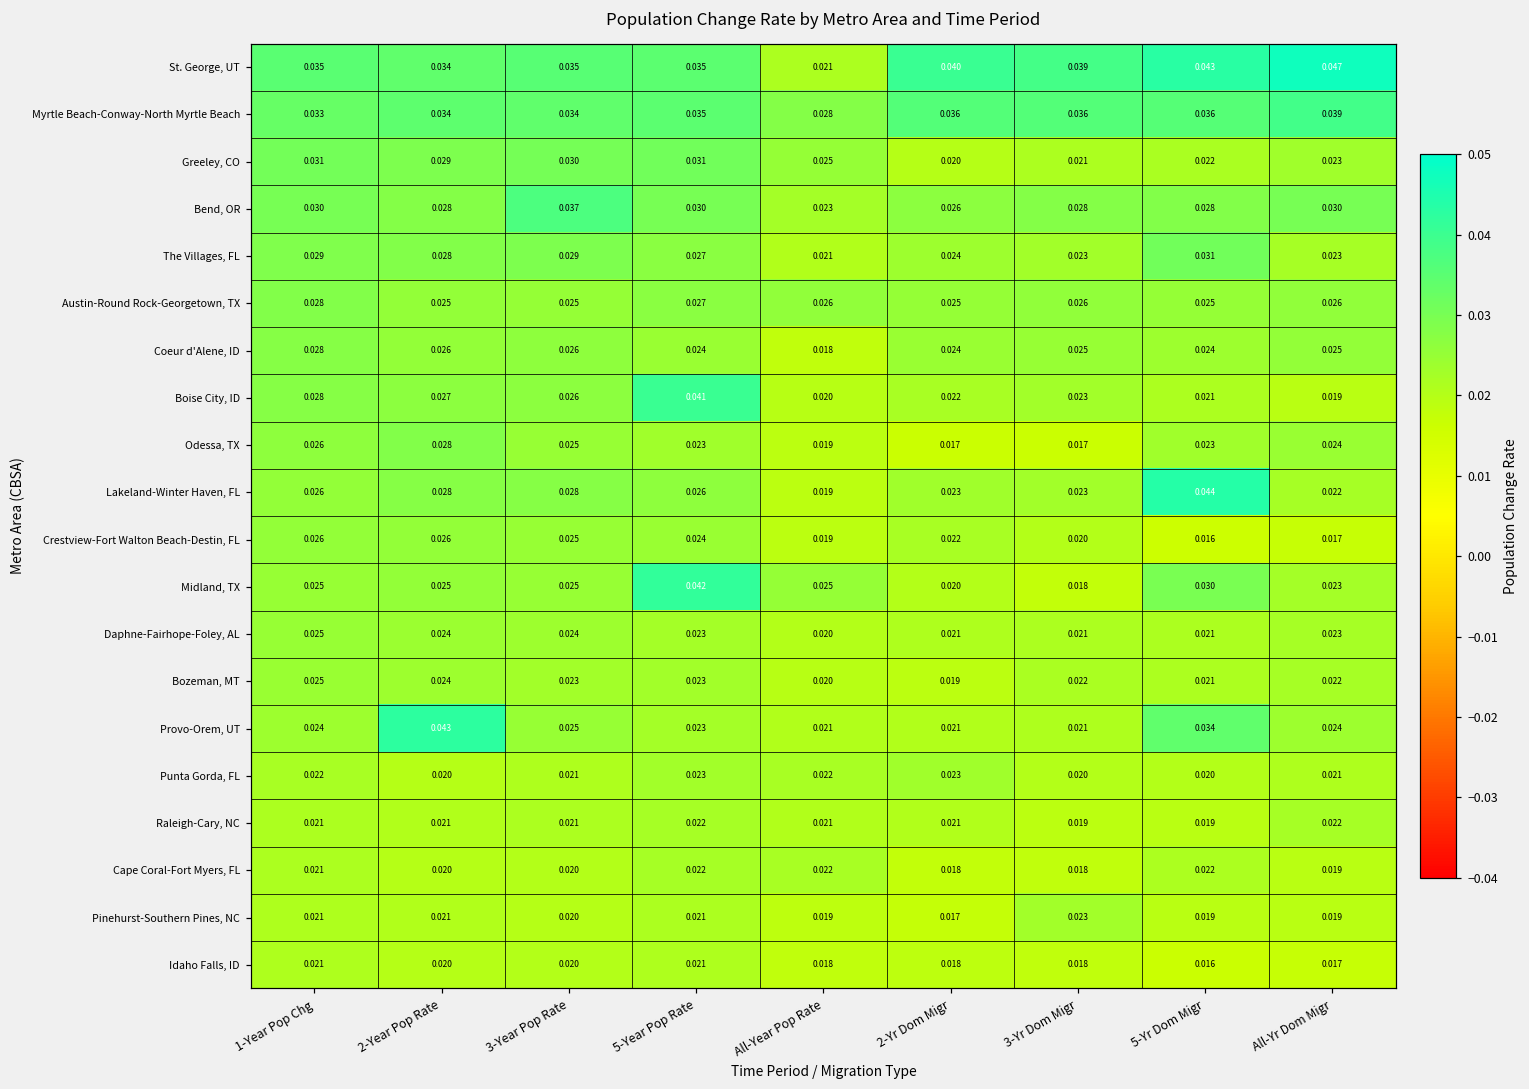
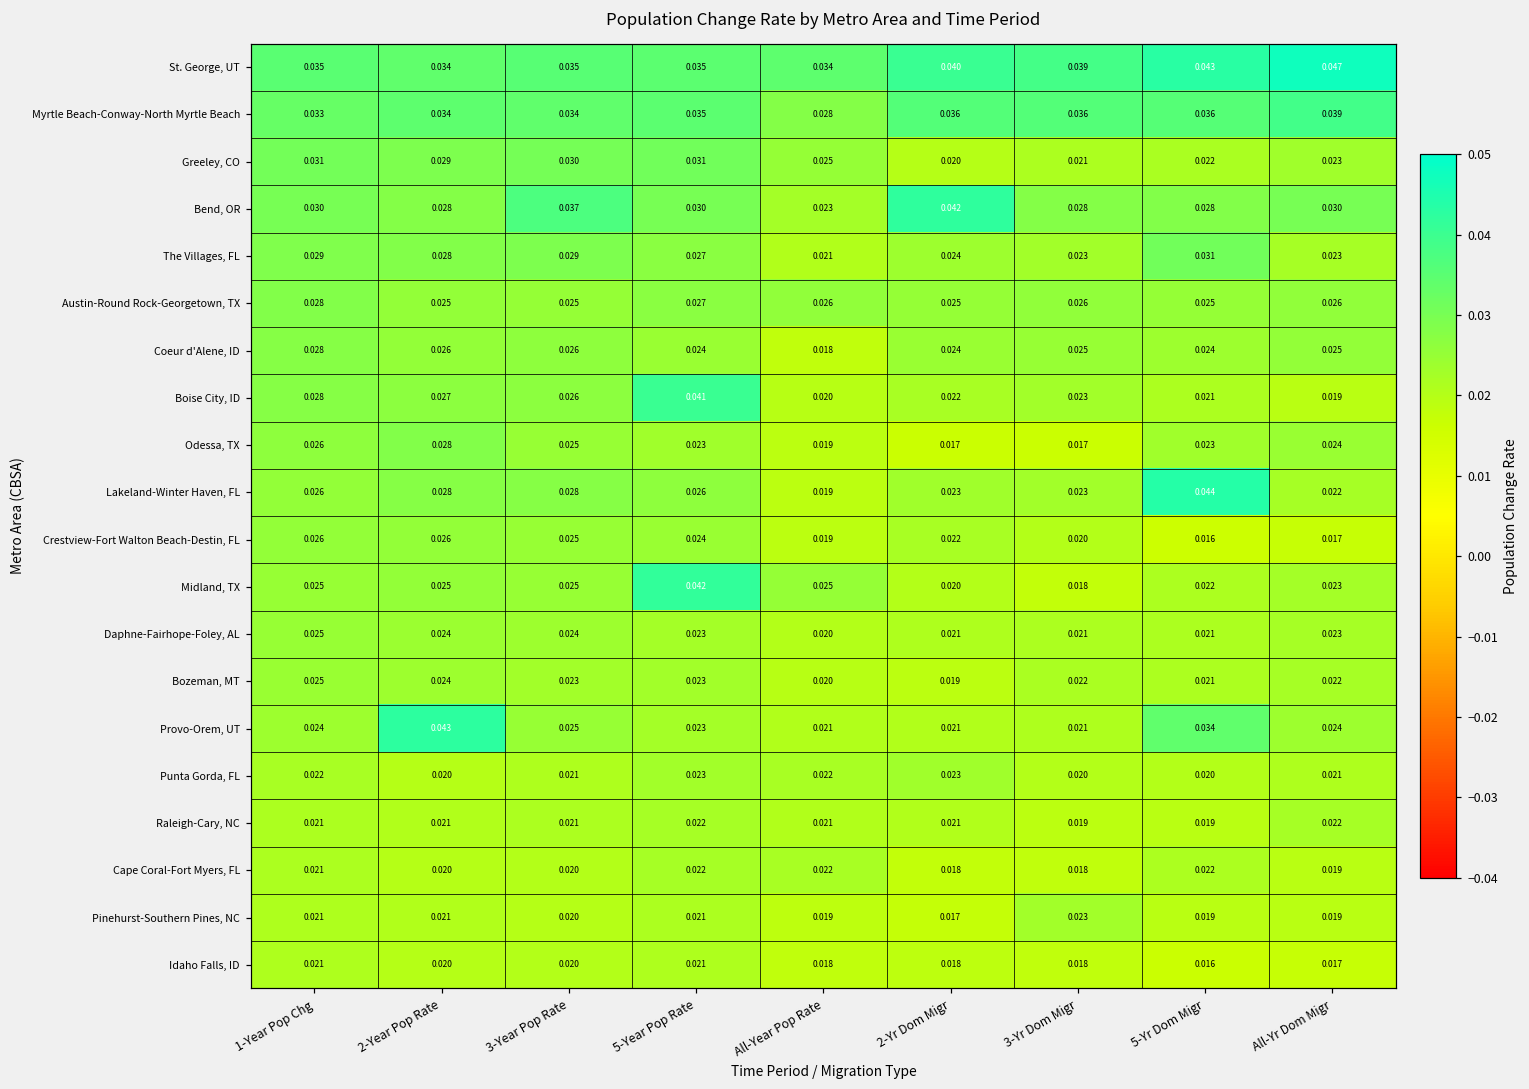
St. George, UT, All-Year Pop Rate: 0.021 -> 0.034
Bend, OR, 2-Yr Dom Migr: 0.026 -> 0.042
Midland, TX, 5-Yr Dom Migr: 0.030 -> 0.022
